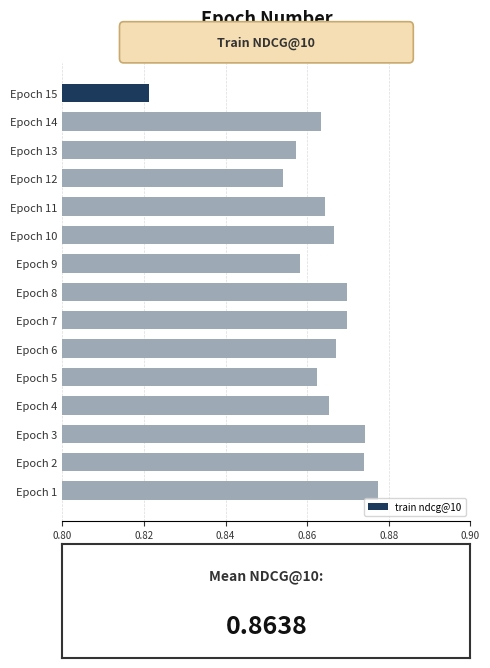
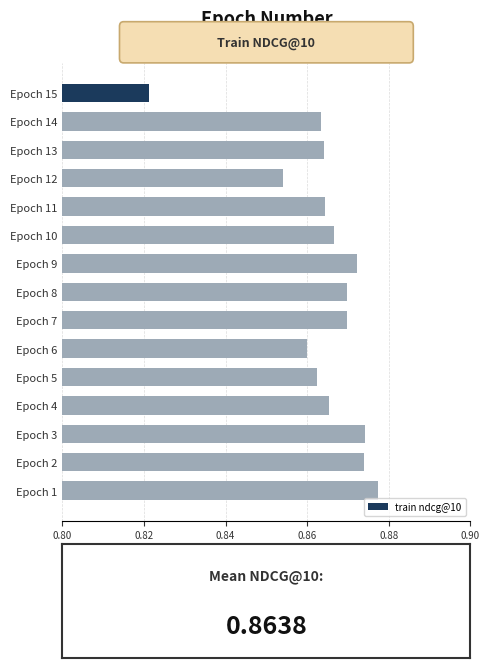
Epoch 13: 0.857 -> 0.864
Epoch 9: 0.858 -> 0.872
Epoch 6: 0.867 -> 0.860
